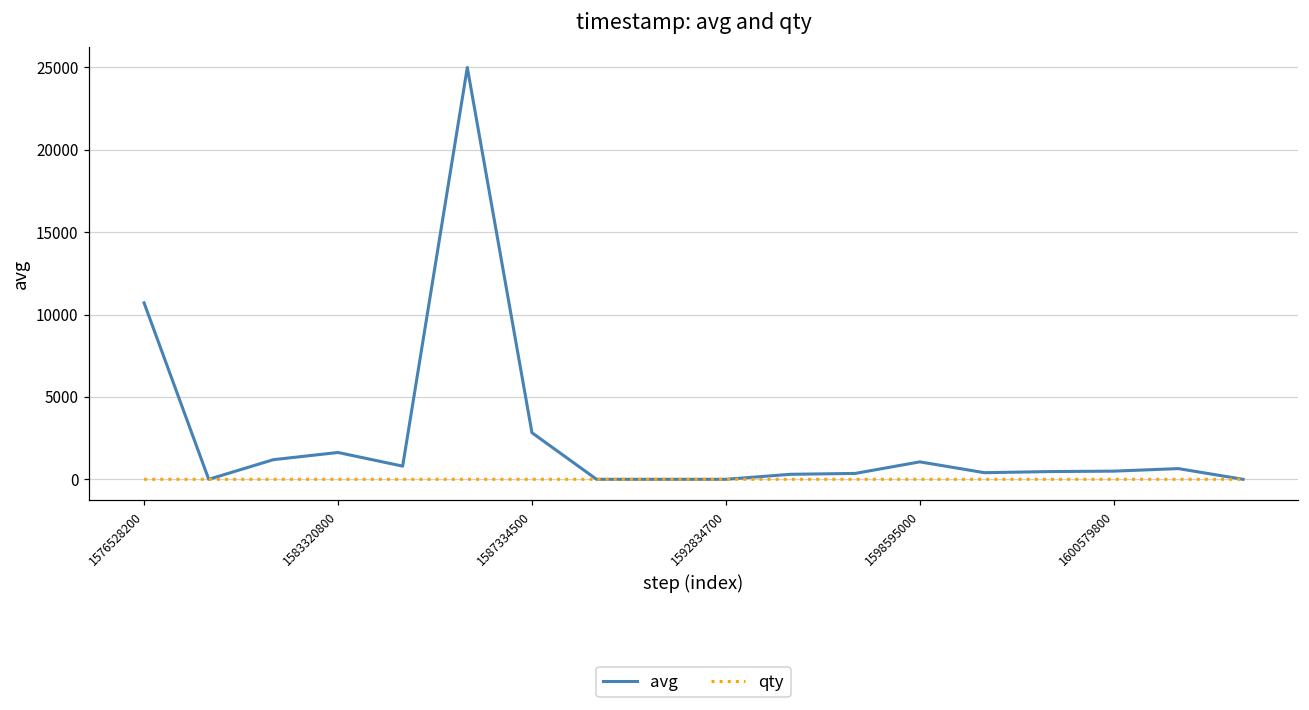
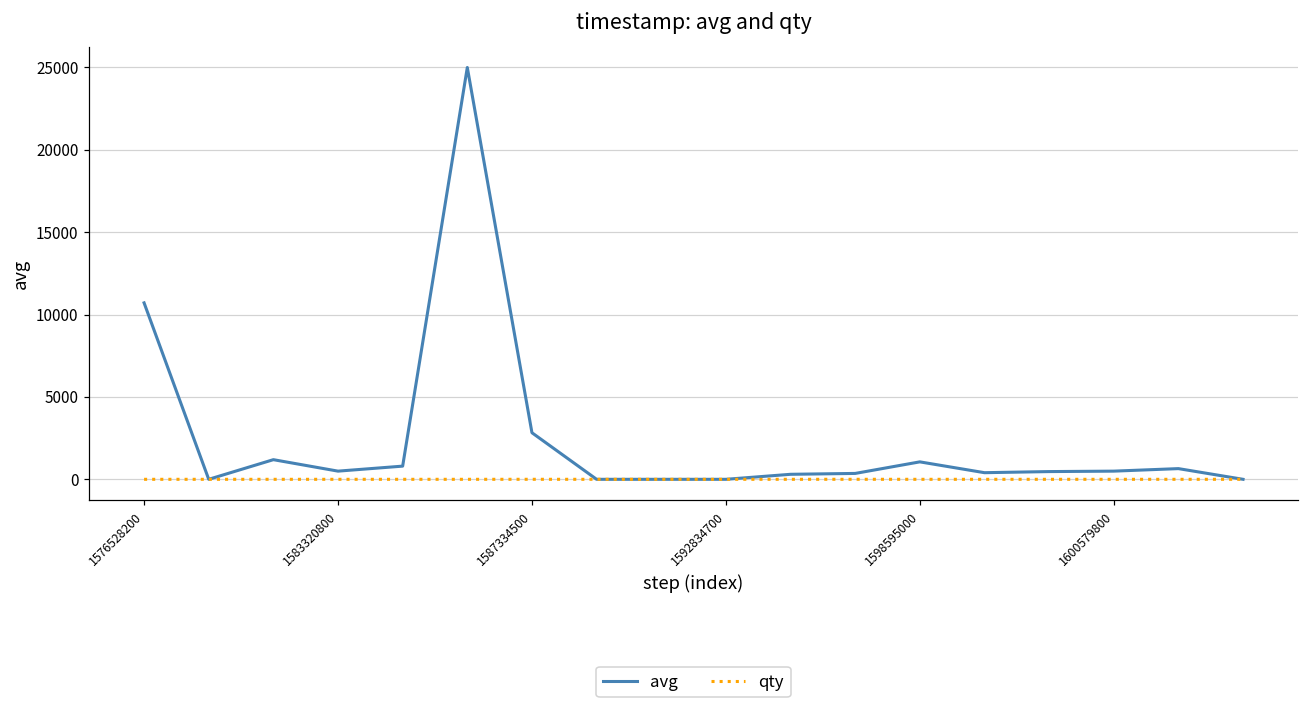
avg, 1583320800: 1600 -> 500
